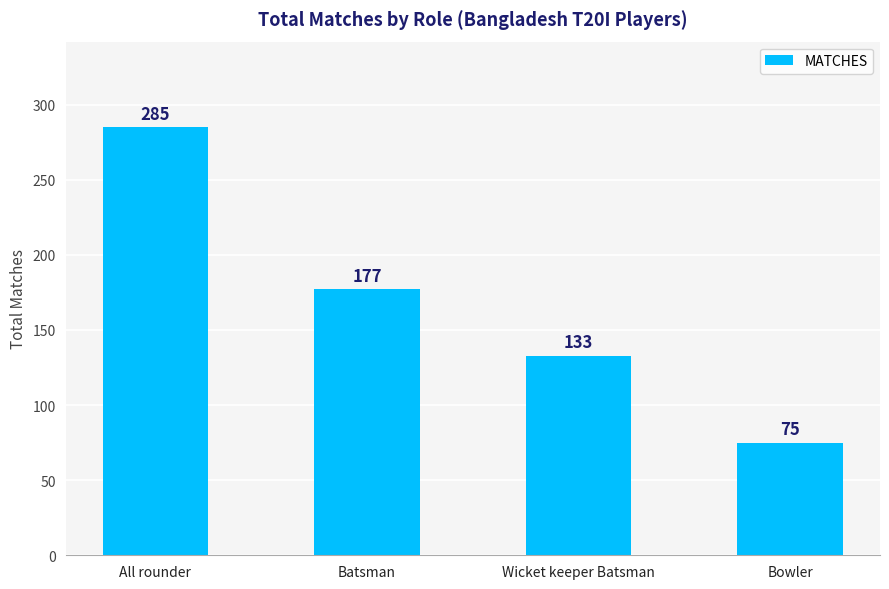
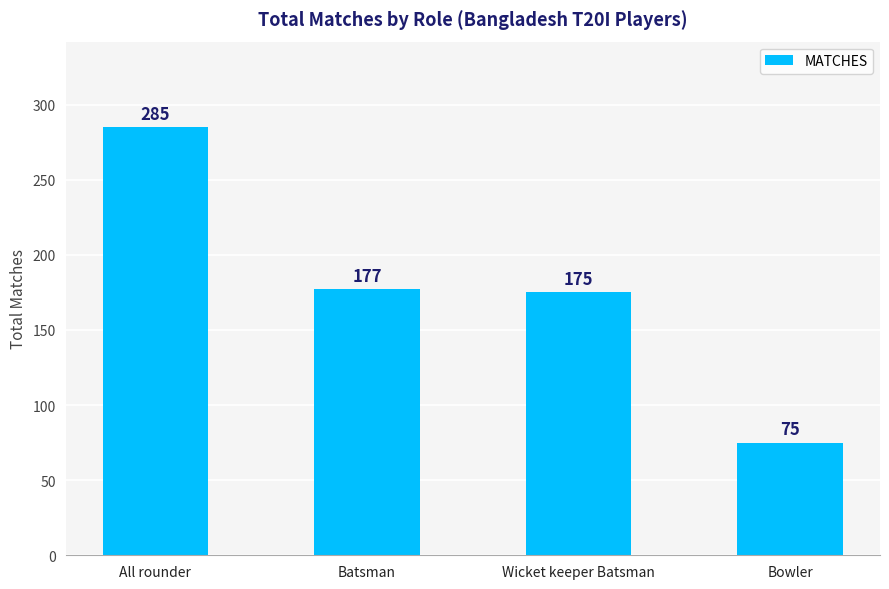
Wicket keeper Batsman: 133 -> 175
